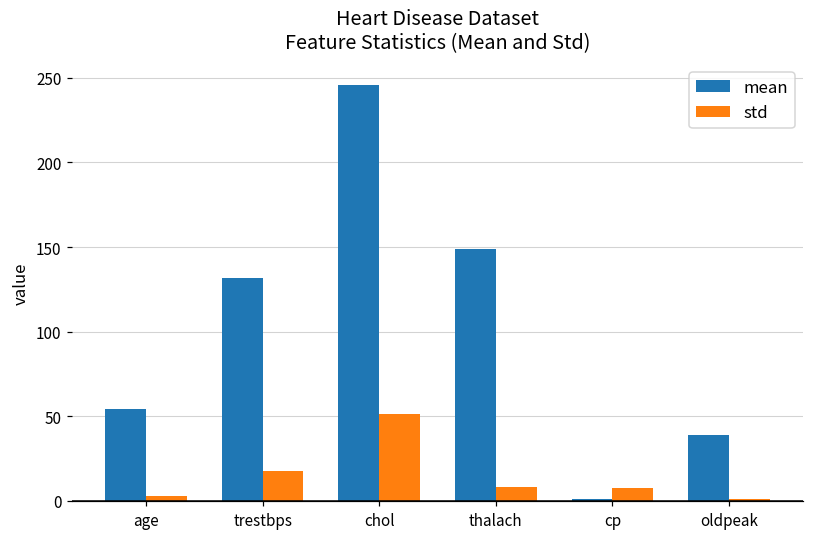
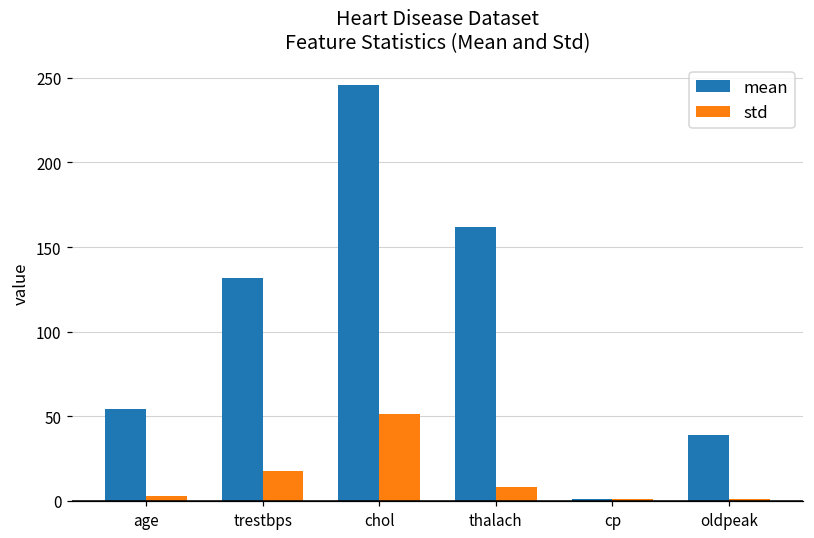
mean, thalach: 149 -> 162
std, cp: 8 -> 1
